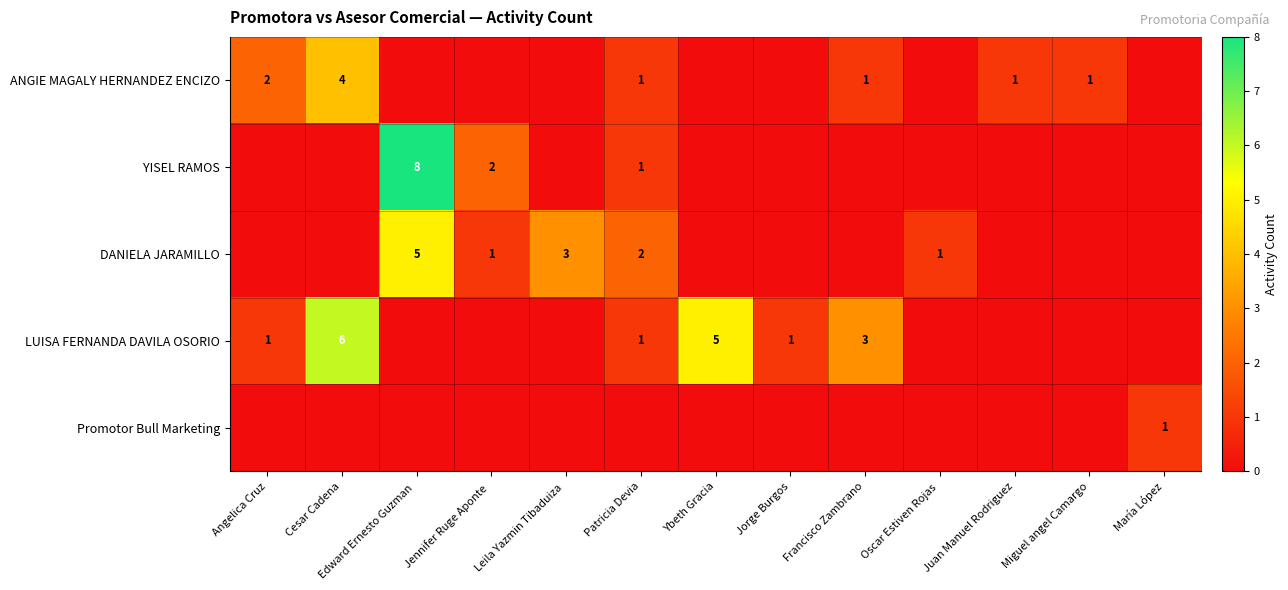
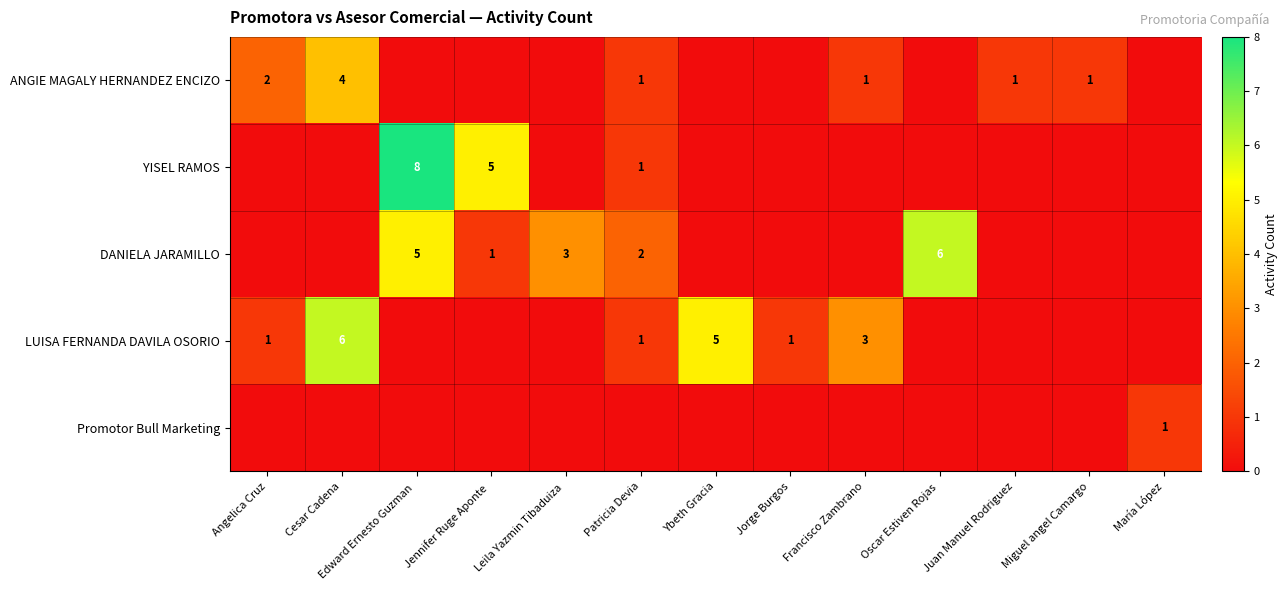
YISEL RAMOS, Jennifer Ruge Aponte: 2 -> 5
DANIELA JARAMILLO, Oscar Estiven Rojas: 1 -> 6
